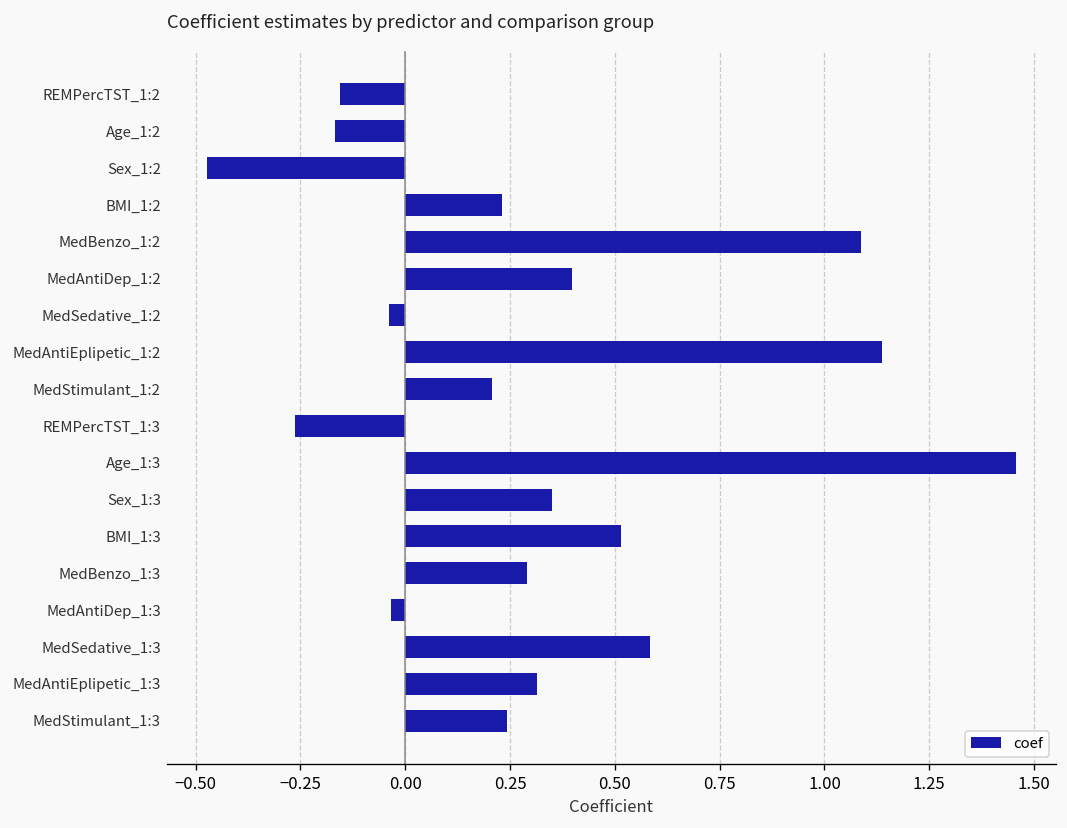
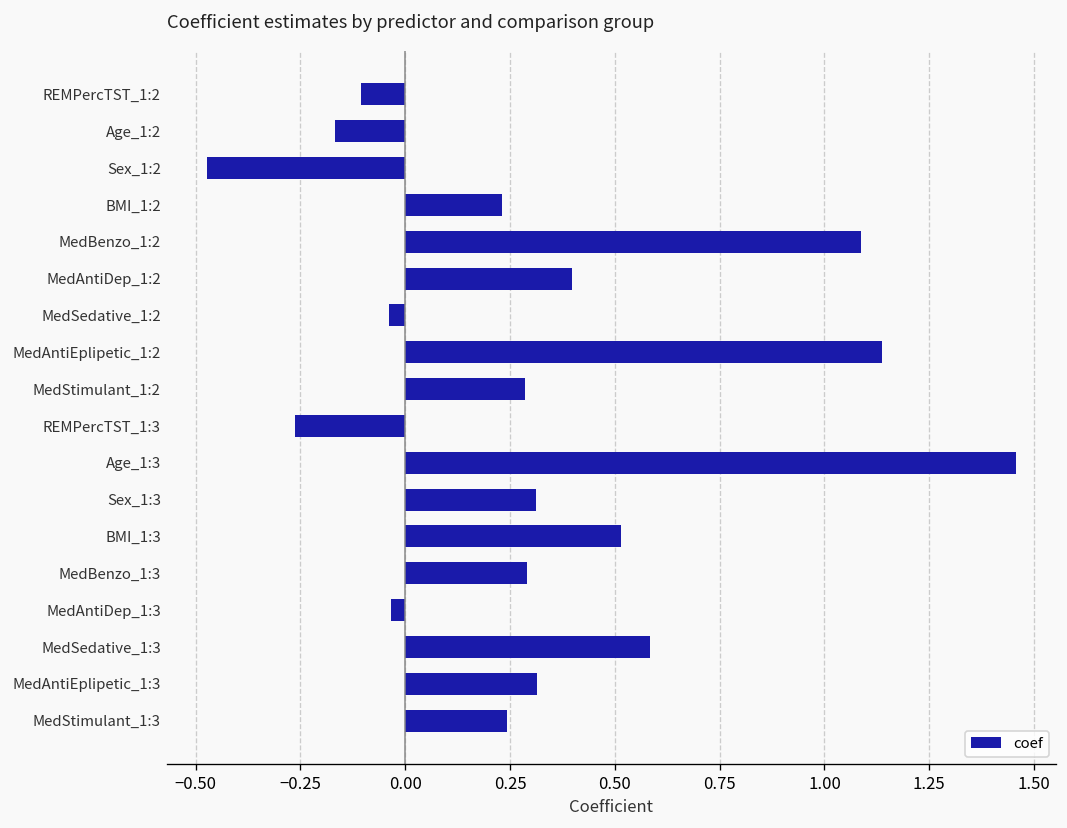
REMPercTST_1:2: -0.15 -> -0.11
MedStimulant_1:2: 0.21 -> 0.29
Sex_1:3: 0.35 -> 0.31
